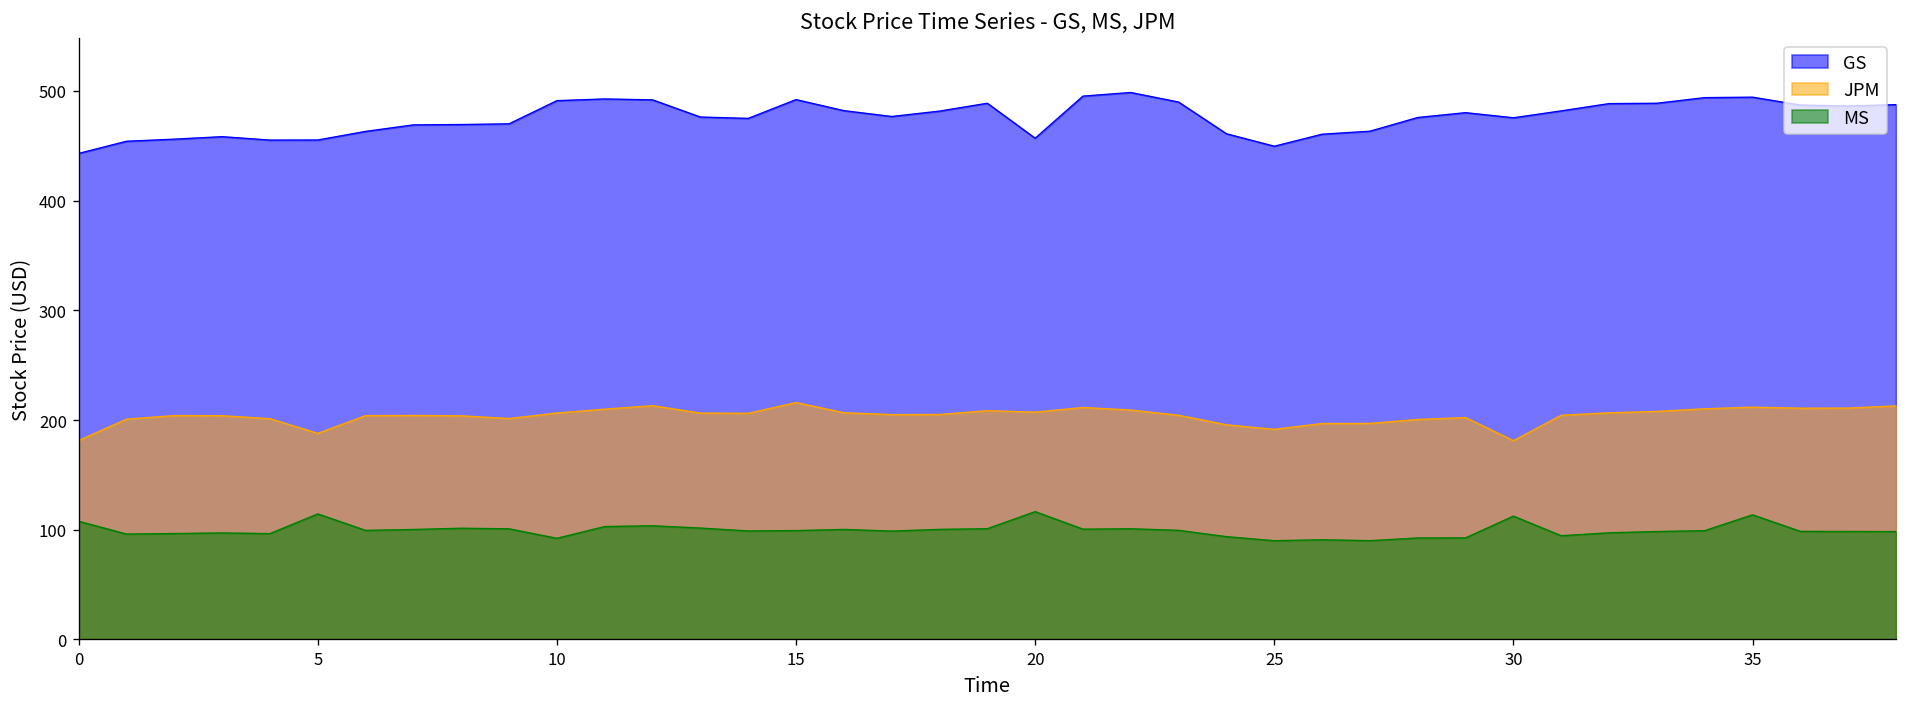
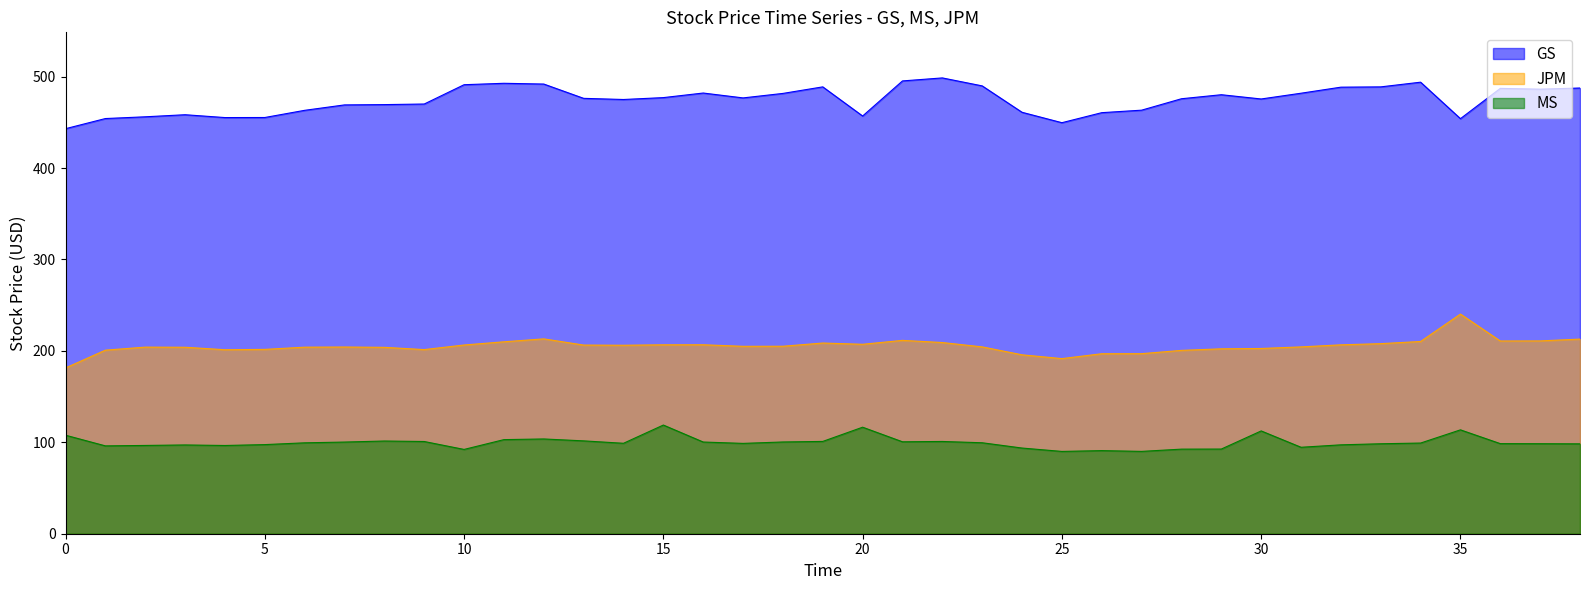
JPM, 5: 190 -> 200
MS, 5: 110 -> 100
GS, 15: 490 -> 480
JPM, 15: 220 -> 210
MS, 15: 100 -> 120
JPM, 30: 180 -> 200
GS, 35: 490 -> 450
JPM, 35: 210 -> 240
